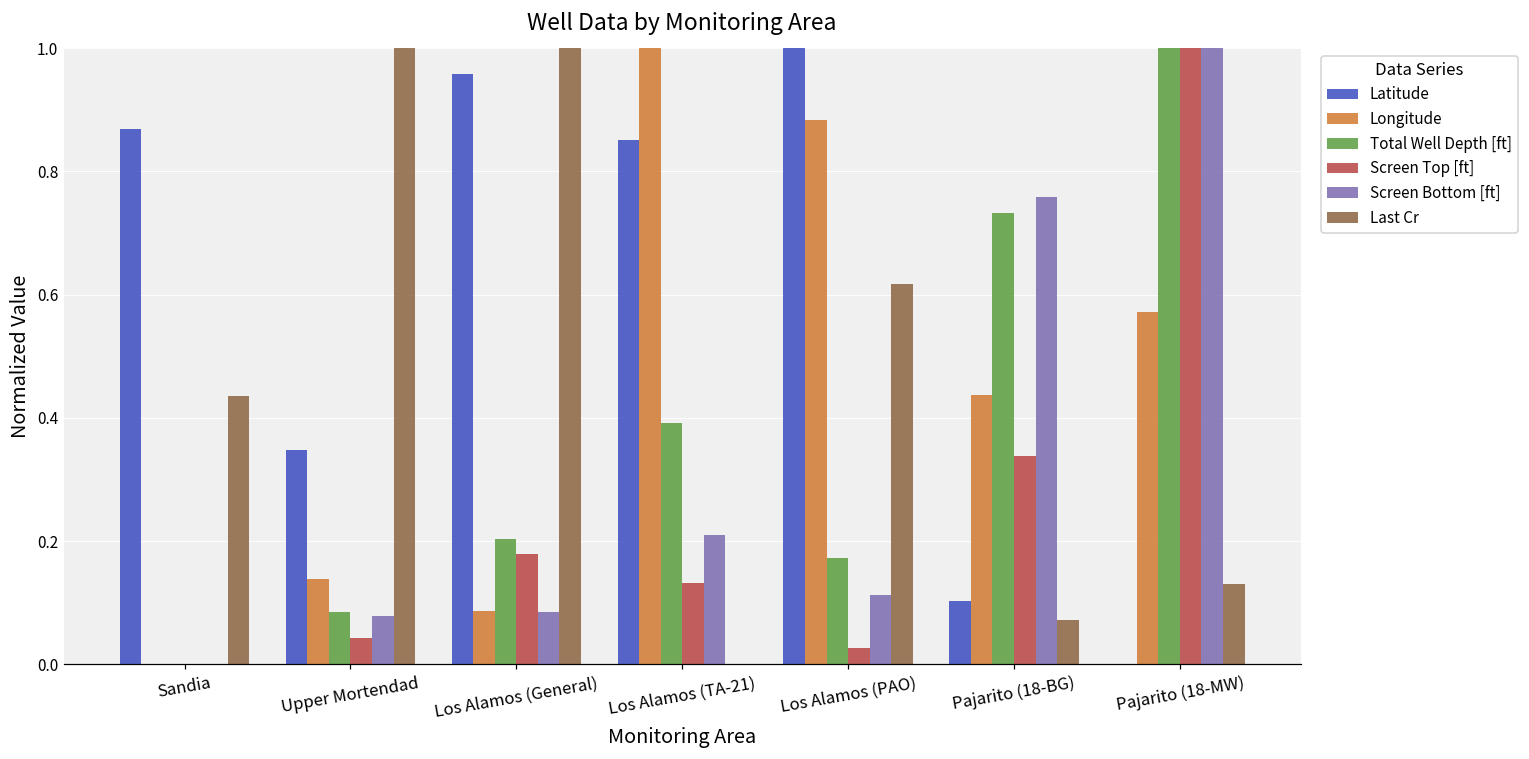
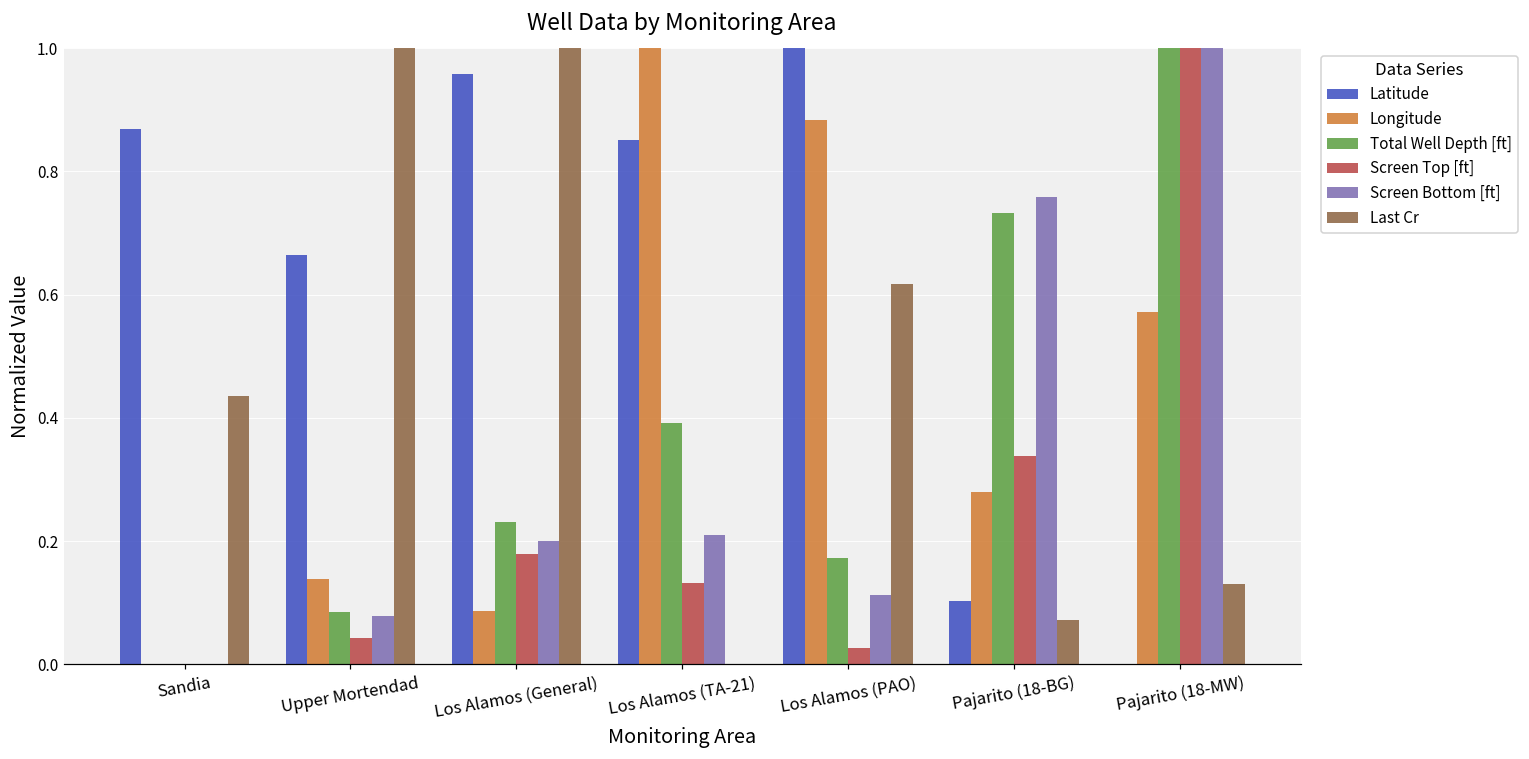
Latitude, Upper Mortendad: 0.35 -> 0.66
Total Well Depth [ft], Los Alamos (General): 0.20 -> 0.23
Screen Bottom [ft], Los Alamos (General): 0.08 -> 0.20
Longitude, Pajarito (18-BG): 0.44 -> 0.28
